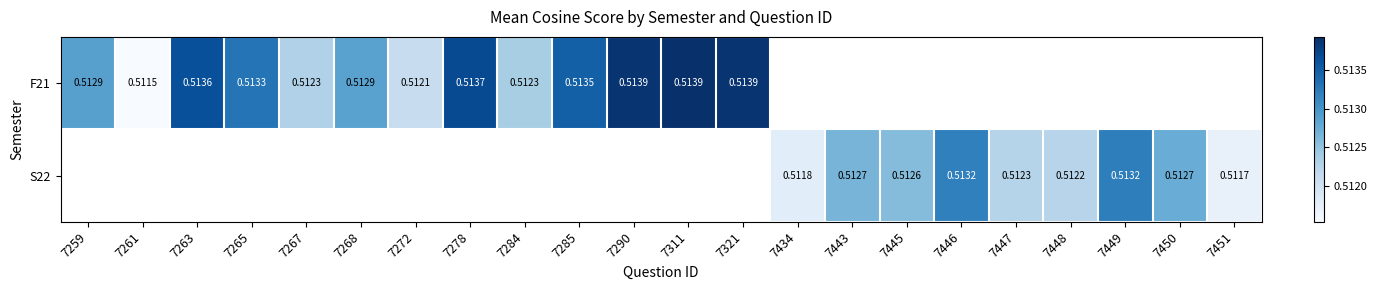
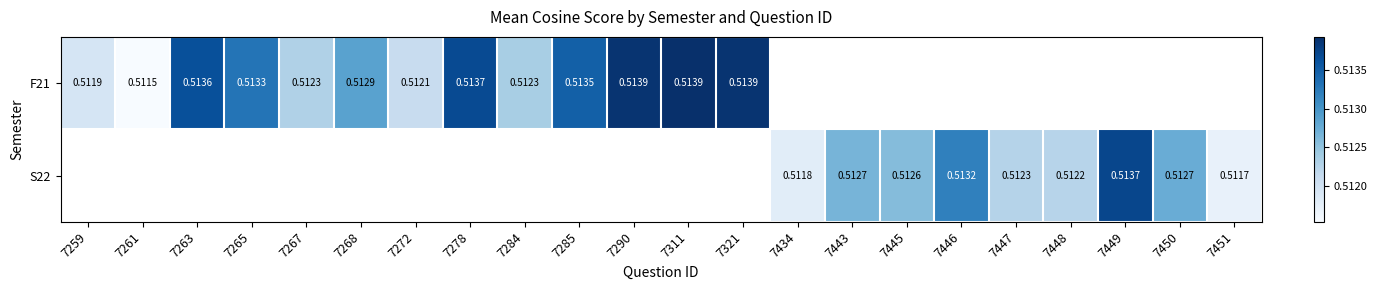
F21, 7259: 0.5129 -> 0.5119
S22, 7449: 0.5132 -> 0.5137
